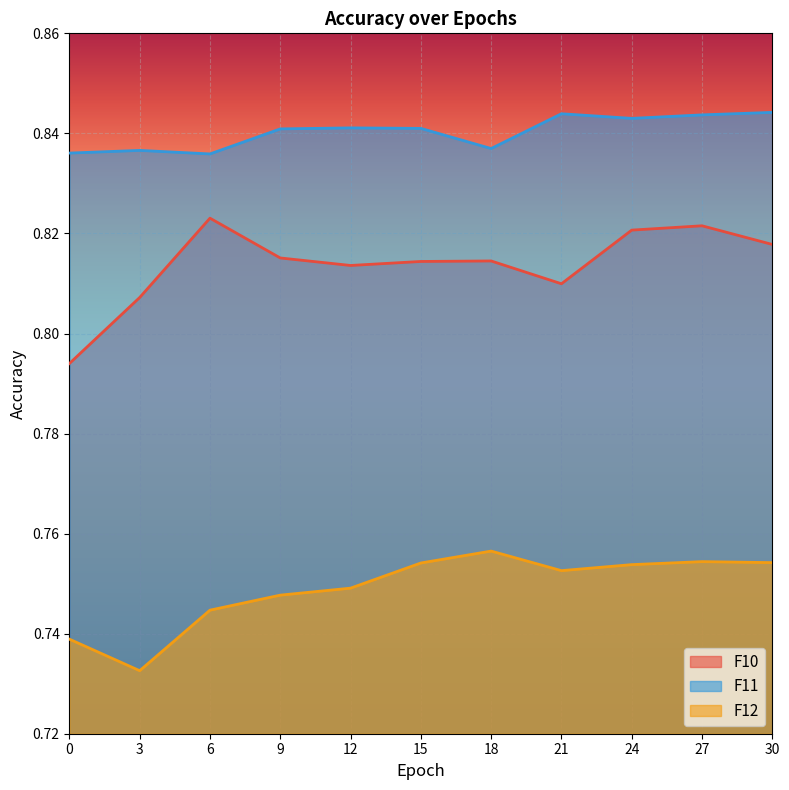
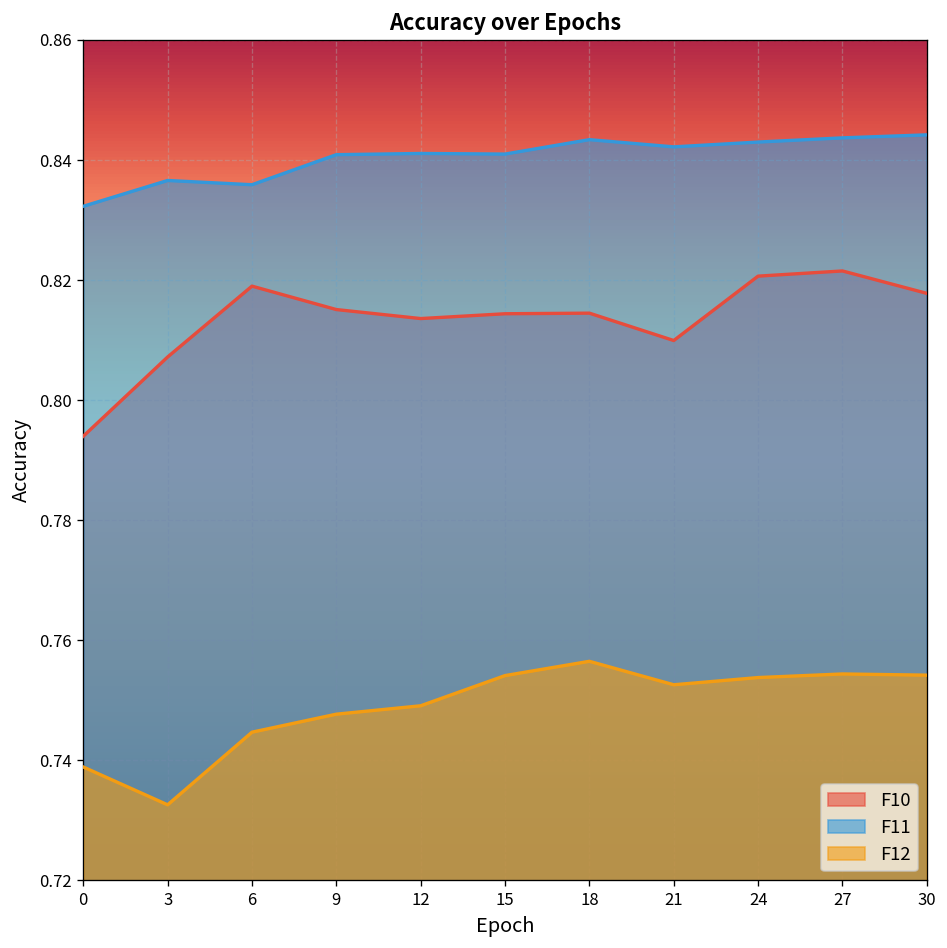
F11, 0: 0.836 -> 0.832
F10, 6: 0.823 -> 0.819
F11, 18: 0.837 -> 0.843
F11, 21: 0.844 -> 0.842
